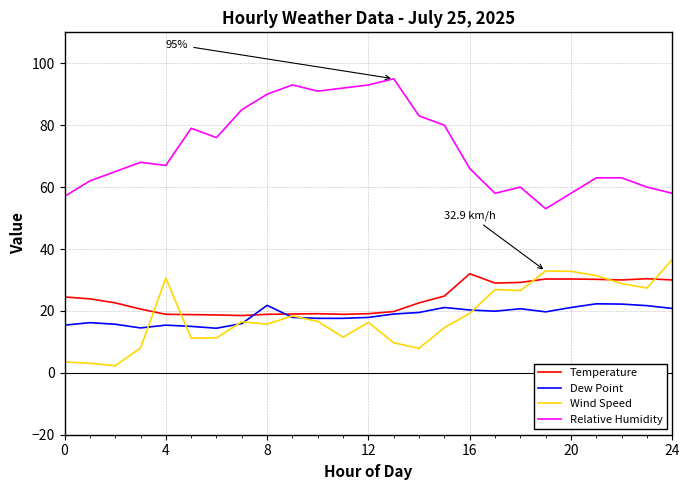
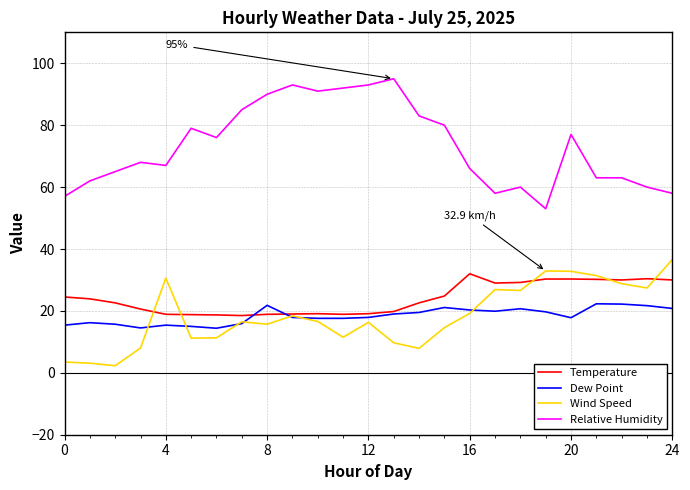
Dew Point, 20: 21 -> 18
Relative Humidity, 20: 58 -> 77
